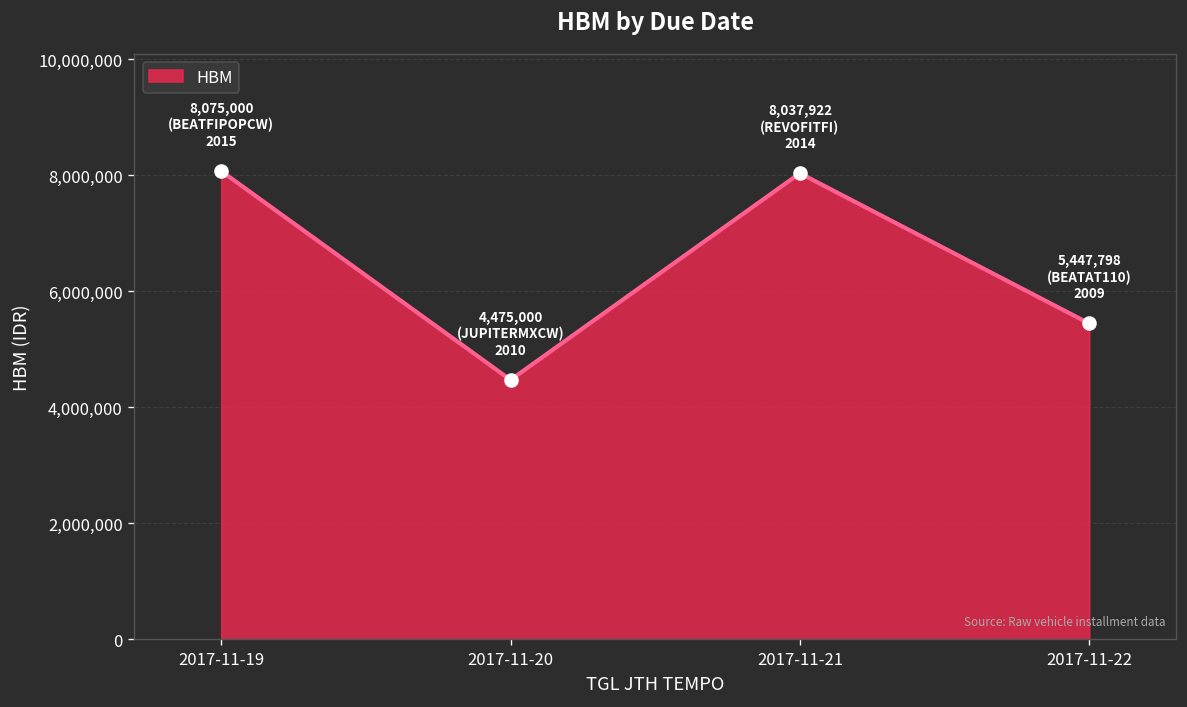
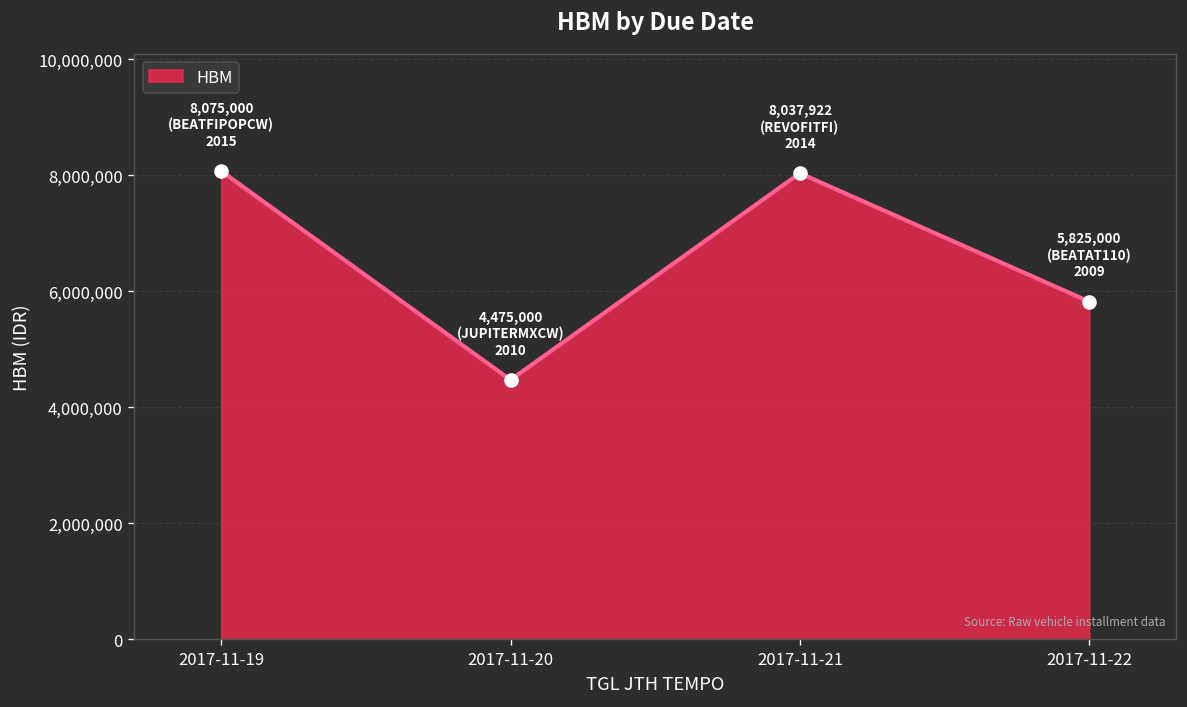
2017-11-22: 5,447,798 -> 5,825,000
